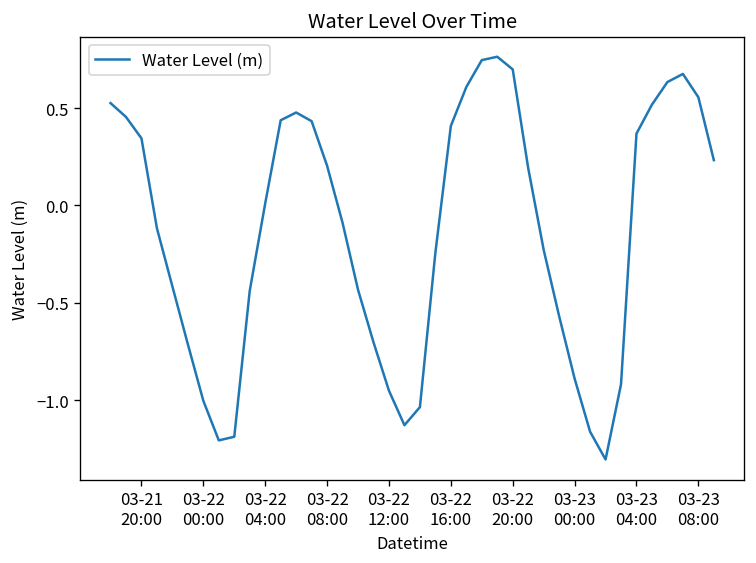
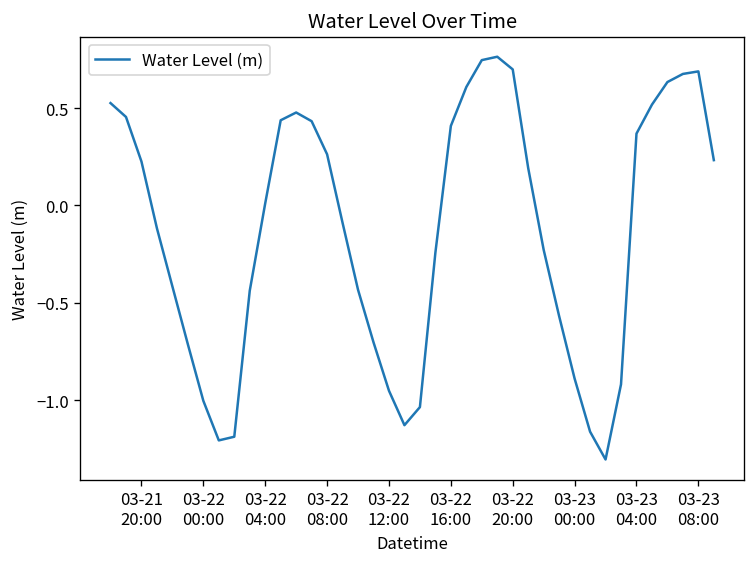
03-21 20:00: 0.34 -> 0.23
03-22 08:00: 0.20 -> 0.26
03-23 08:00: 0.56 -> 0.69
